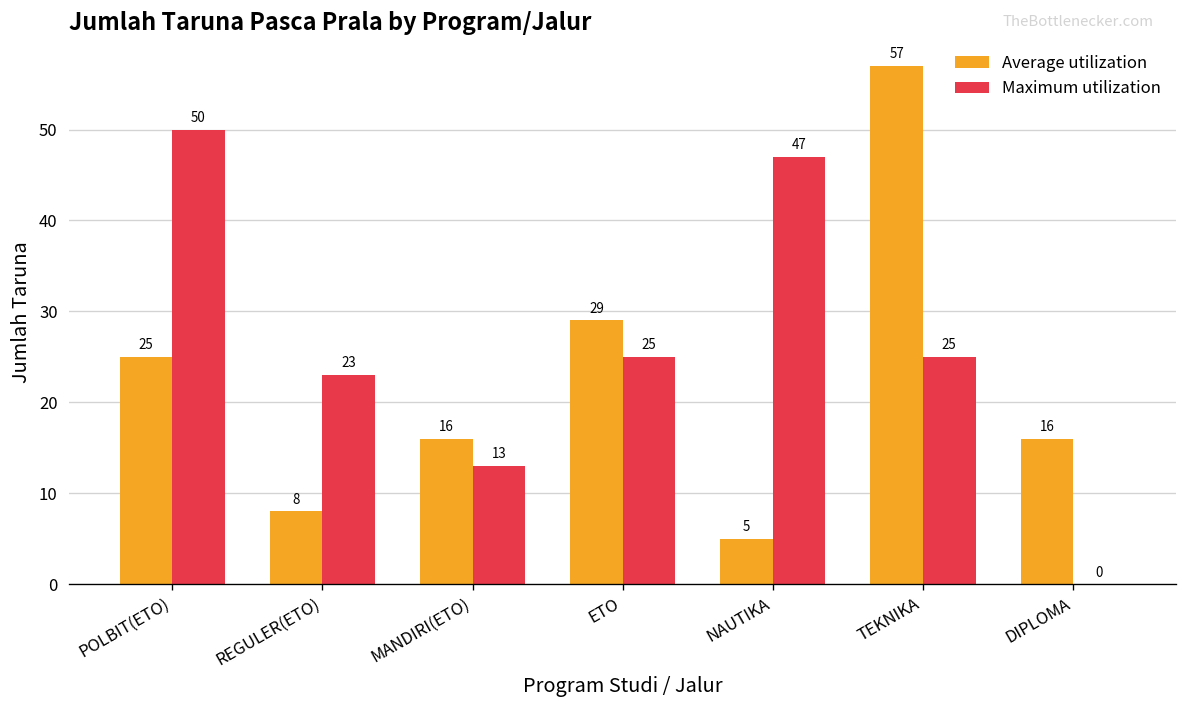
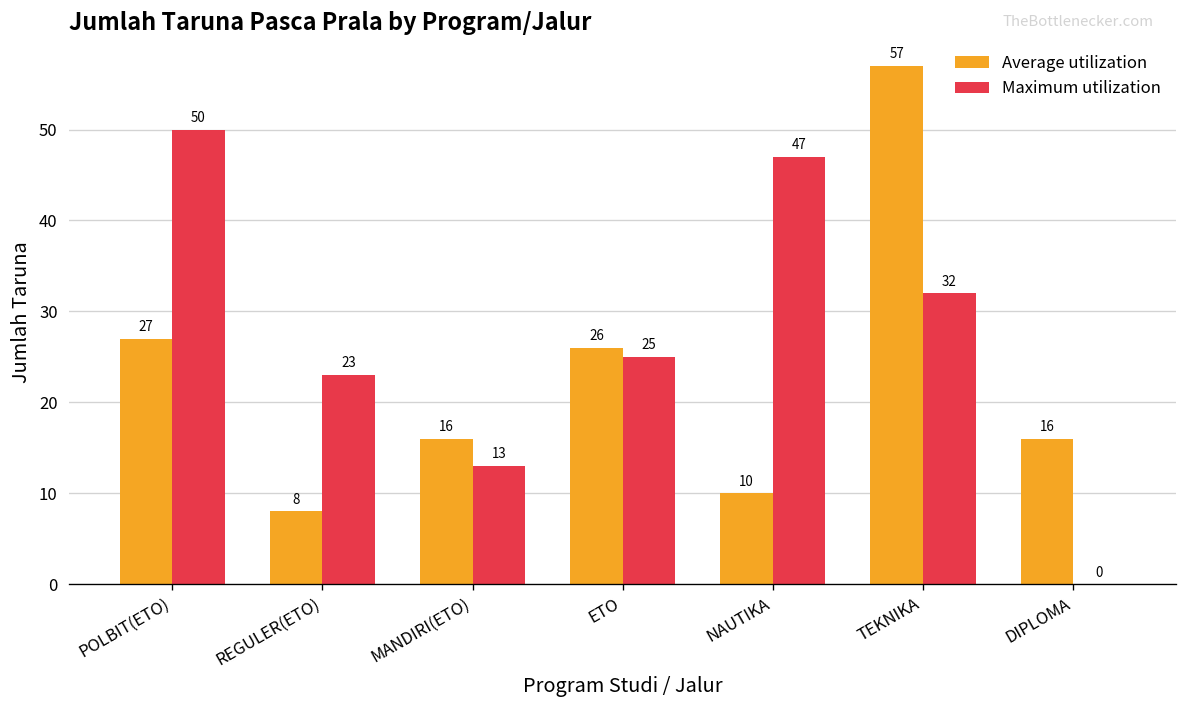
Average utilization, POLBIT(ETO): 25 -> 27
Average utilization, ETO: 29 -> 26
Average utilization, NAUTIKA: 5 -> 10
Maximum utilization, TEKNIKA: 25 -> 32
